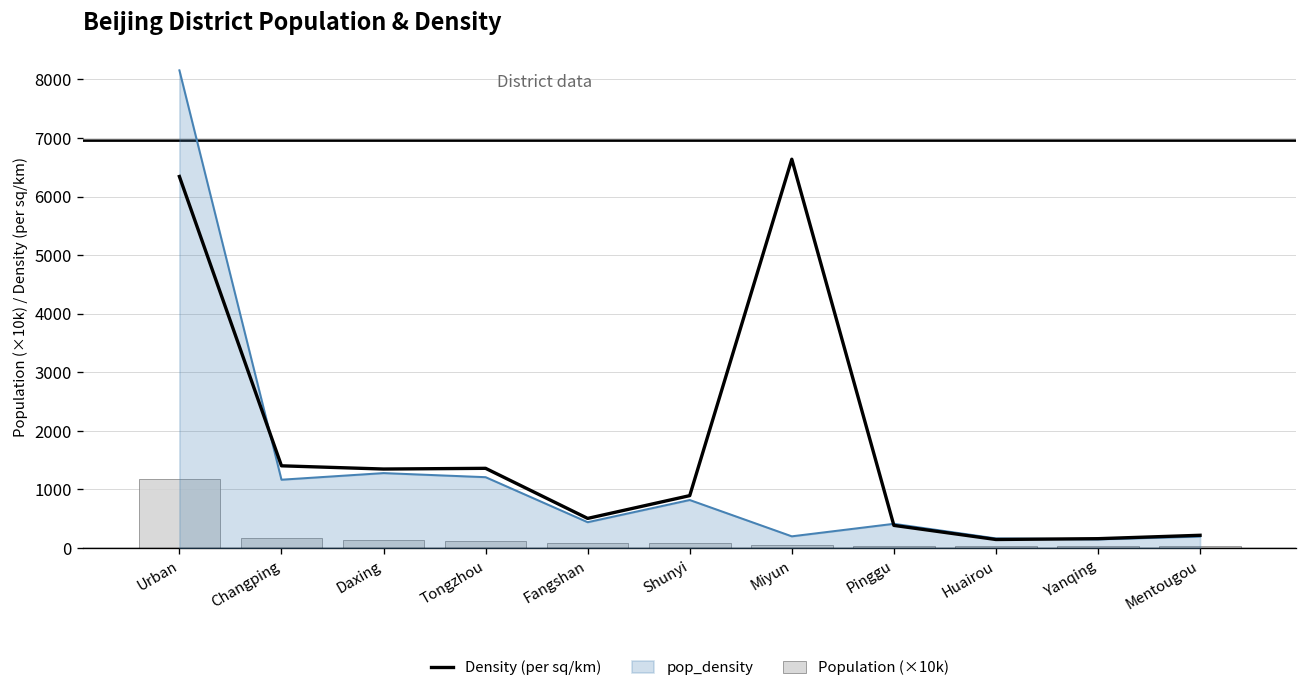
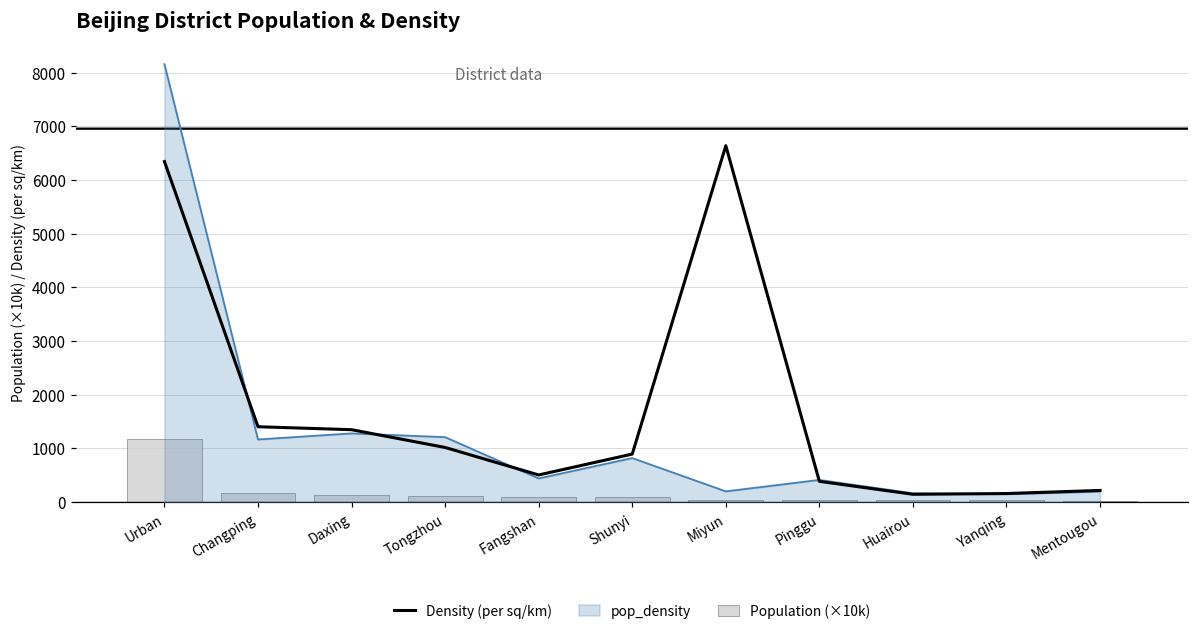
Density (per sq/km), Tongzhou: 1400 -> 1000
